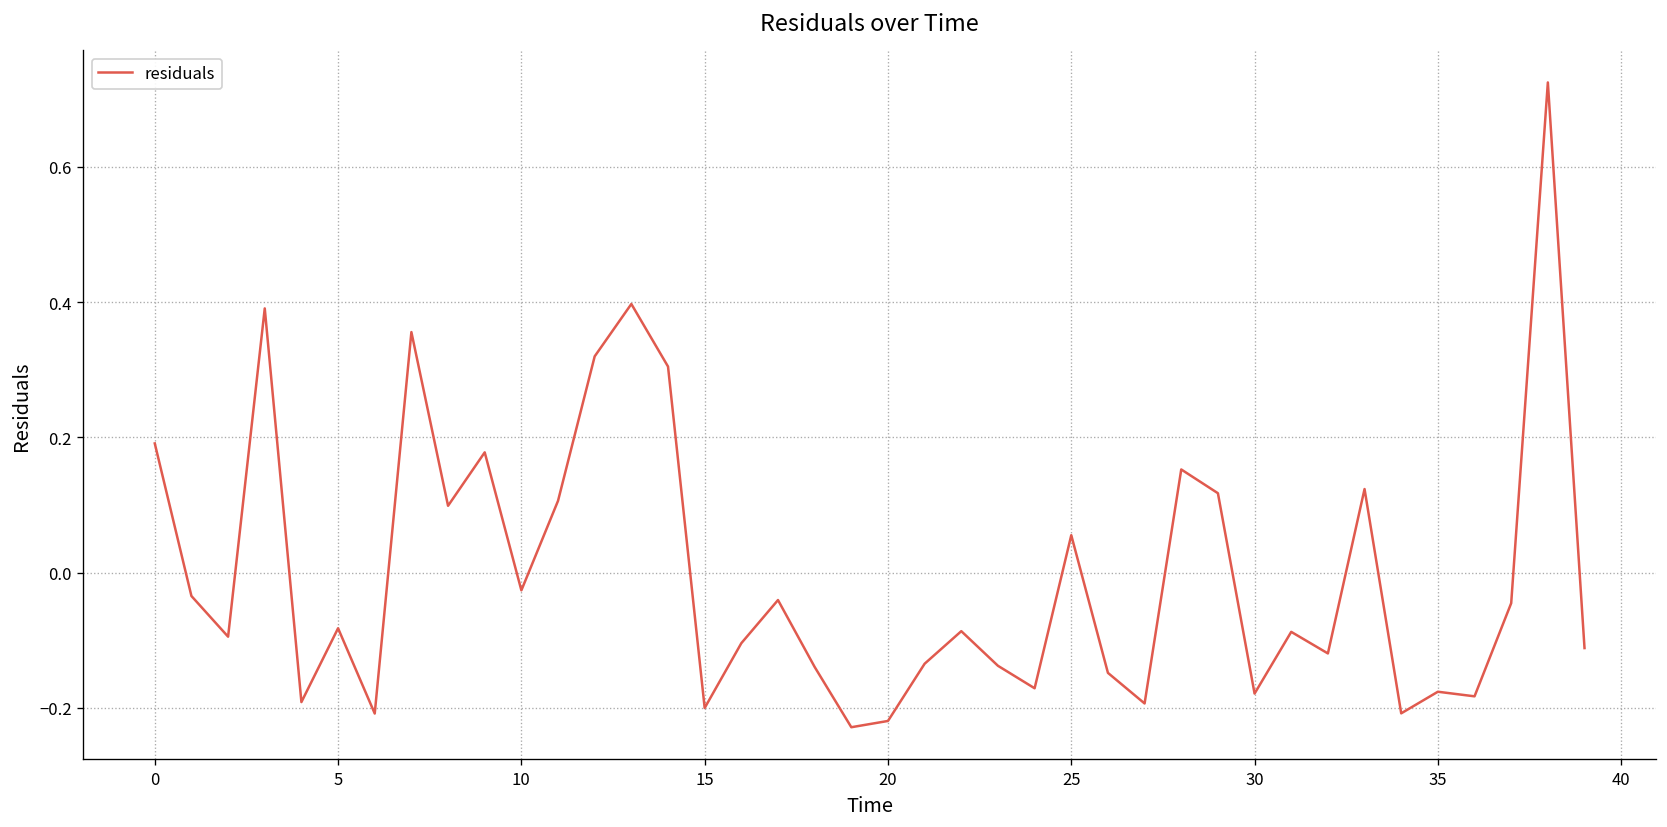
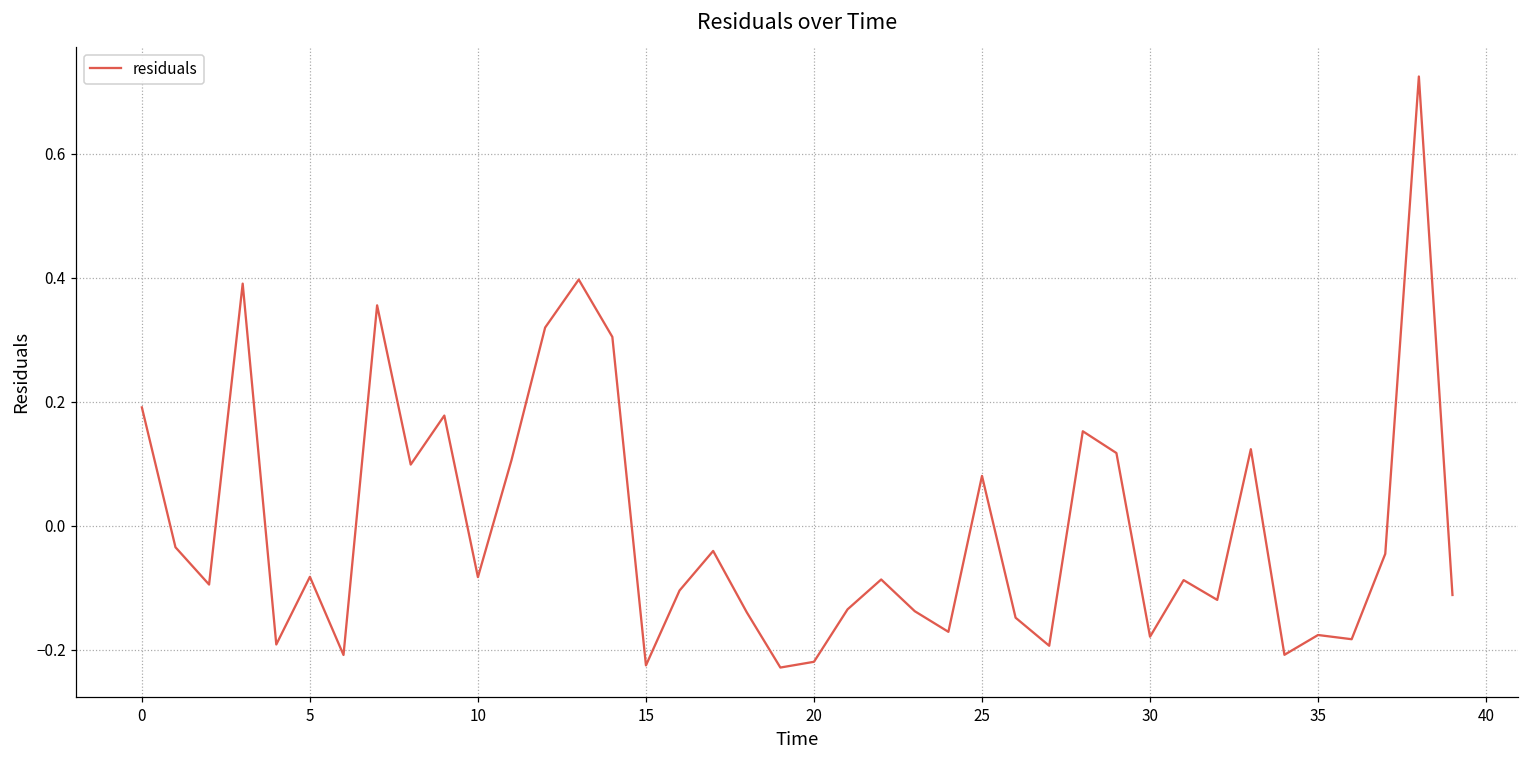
10: -0.03 -> -0.08
15: -0.20 -> -0.23
25: 0.06 -> 0.08
